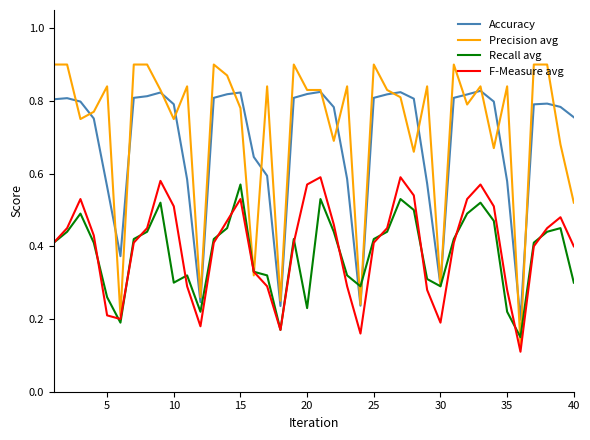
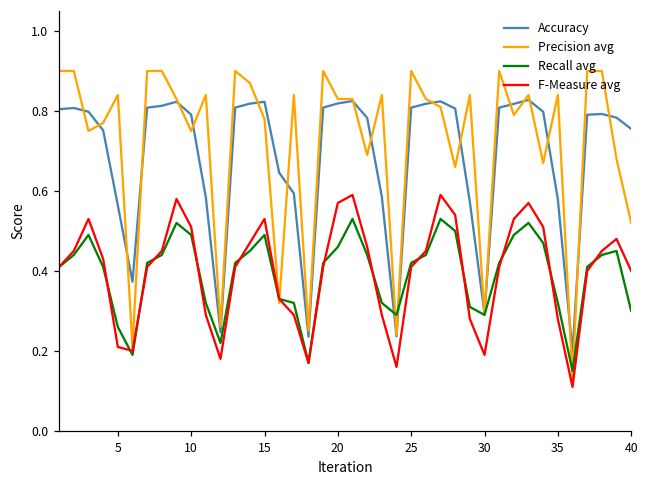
Recall avg, 10: 0.30 -> 0.49
Recall avg, 15: 0.57 -> 0.49
Recall avg, 20: 0.23 -> 0.46
Recall avg, 35: 0.22 -> 0.32
